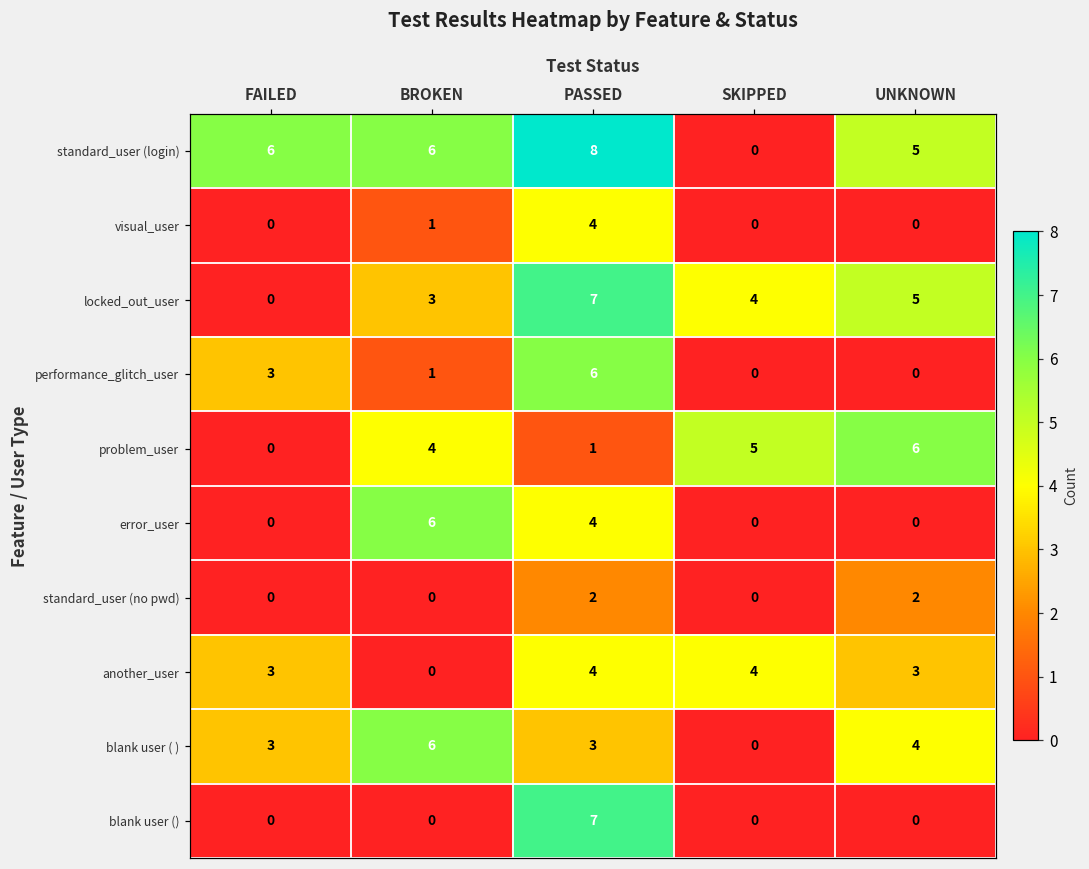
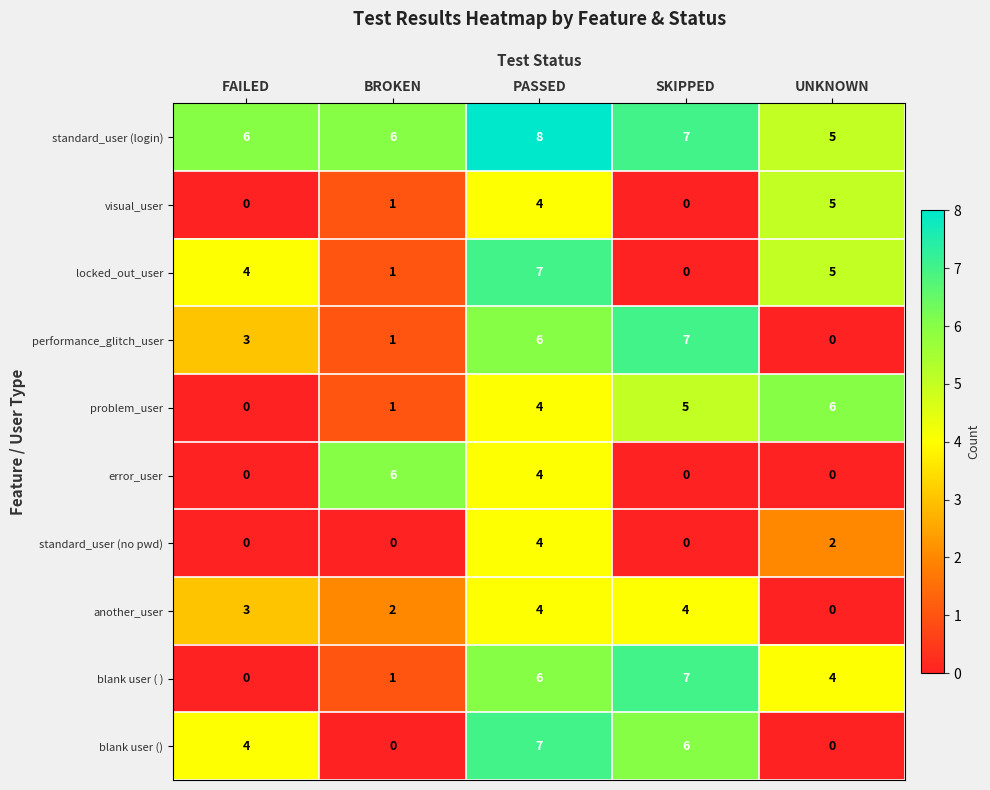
standard_user (login), SKIPPED: 0 -> 7
visual_user, UNKNOWN: 0 -> 5
locked_out_user, FAILED: 0 -> 4
locked_out_user, BROKEN: 3 -> 1
locked_out_user, SKIPPED: 4 -> 0
performance_glitch_user, SKIPPED: 0 -> 7
problem_user, BROKEN: 4 -> 1
problem_user, PASSED: 1 -> 4
standard_user (no pwd), PASSED: 2 -> 4
another_user, BROKEN: 0 -> 2
another_user, UNKNOWN: 3 -> 0
blank user ( ), FAILED: 3 -> 0
blank user ( ), BROKEN: 6 -> 1
blank user ( ), PASSED: 3 -> 6
blank user ( ), SKIPPED: 0 -> 7
blank user (), FAILED: 0 -> 4
blank user (), SKIPPED: 0 -> 6
